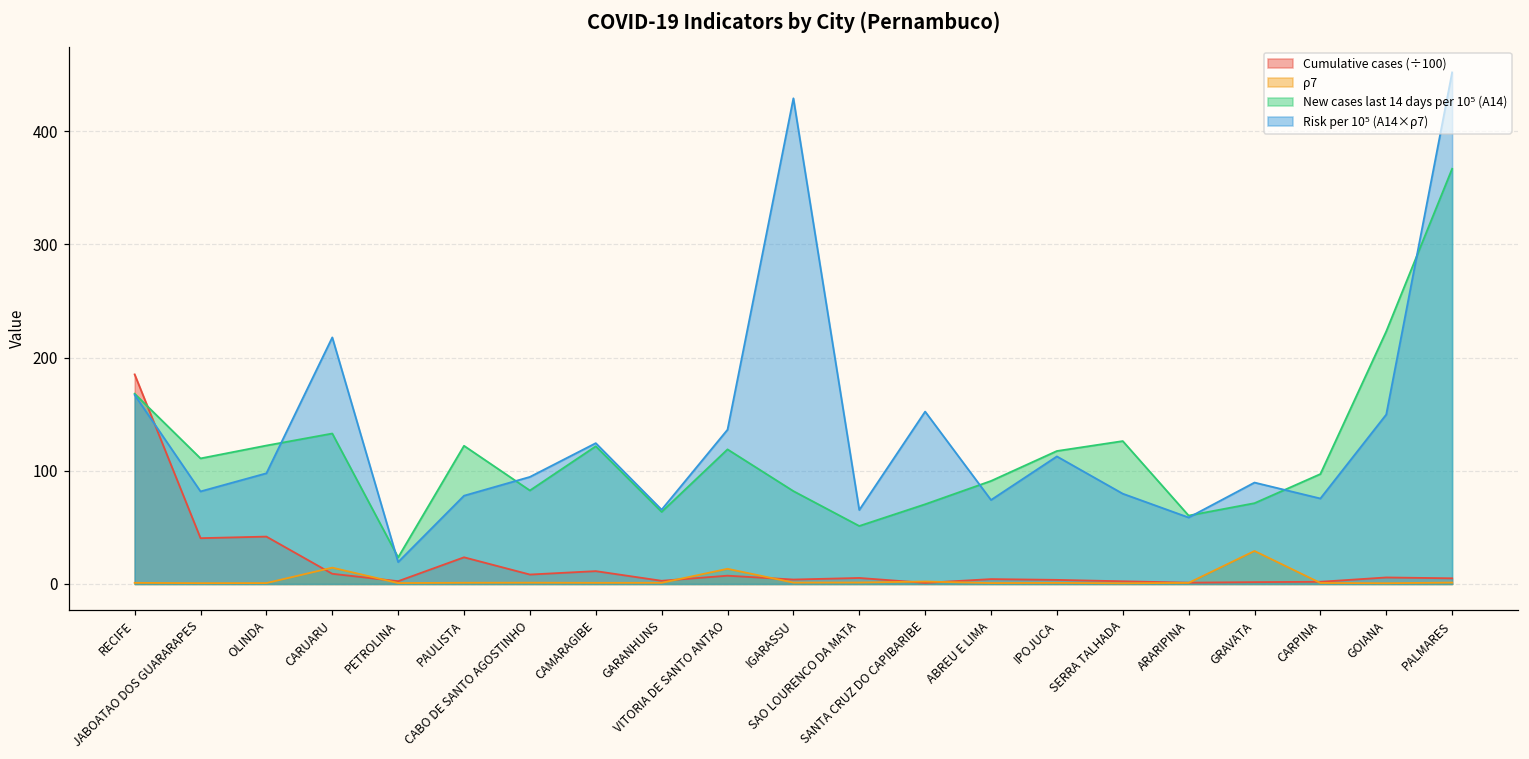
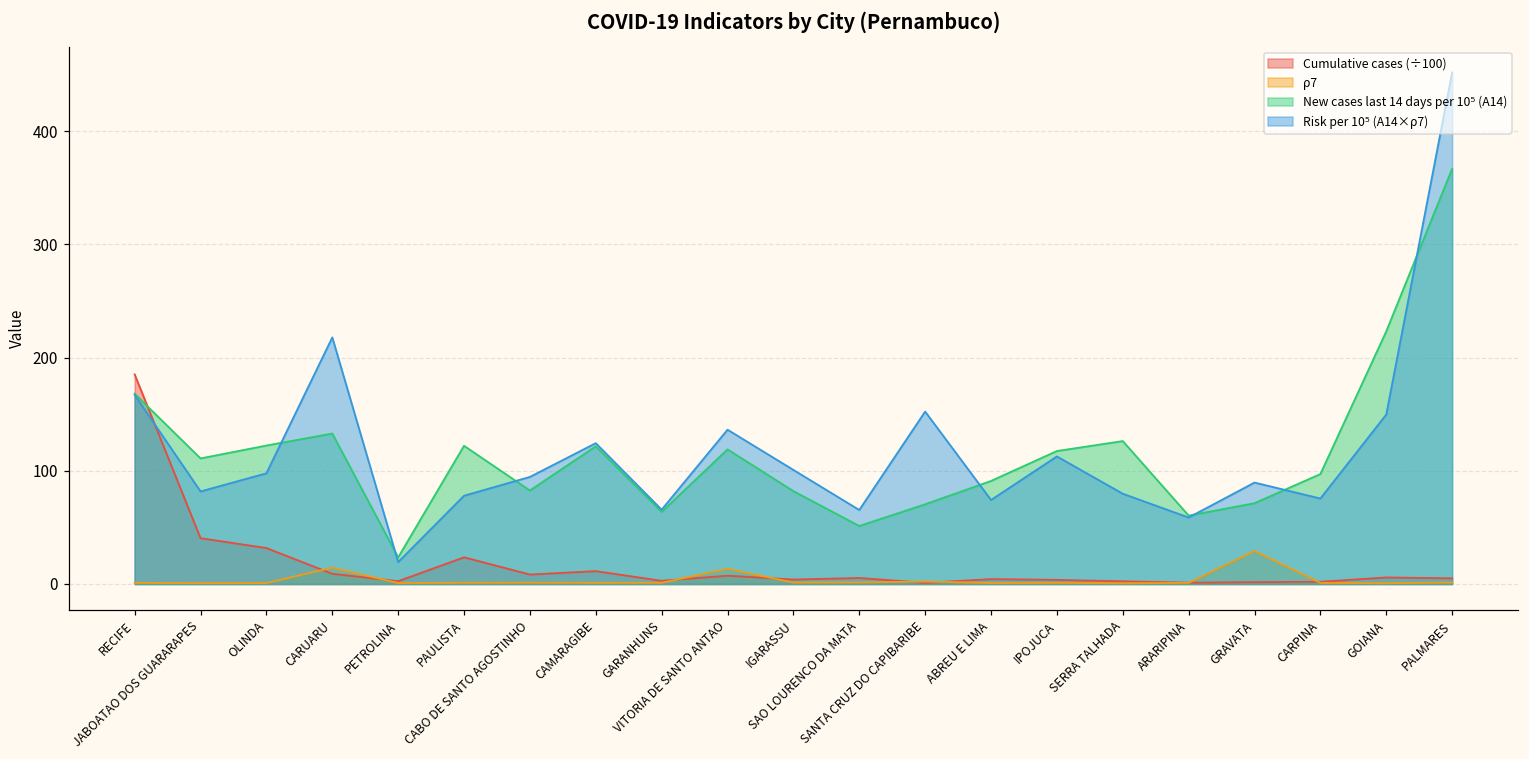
Cumulative cases (÷100), OLINDA: 42 -> 32
Risk per 10⁵ (A14×ρ7), IGARASSU: 429 -> 101
